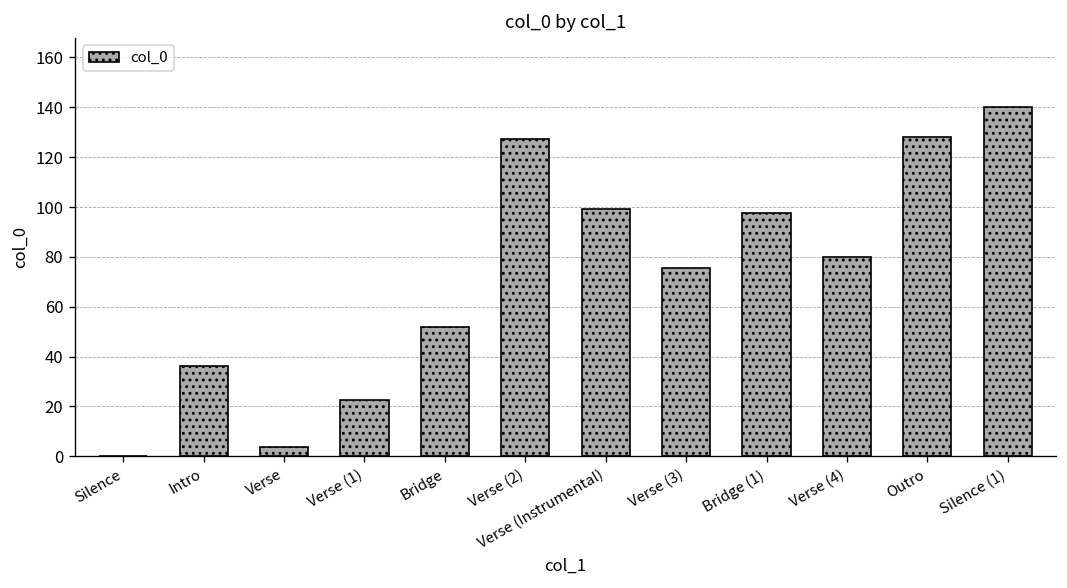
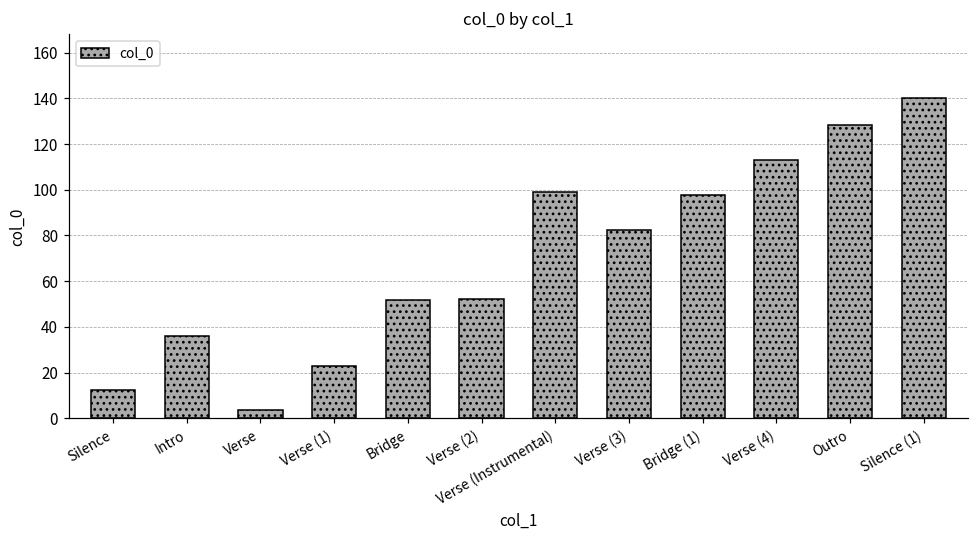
Silence: 0 -> 12
Verse (2): 127 -> 52
Verse (3): 76 -> 83
Verse (4): 80 -> 113
